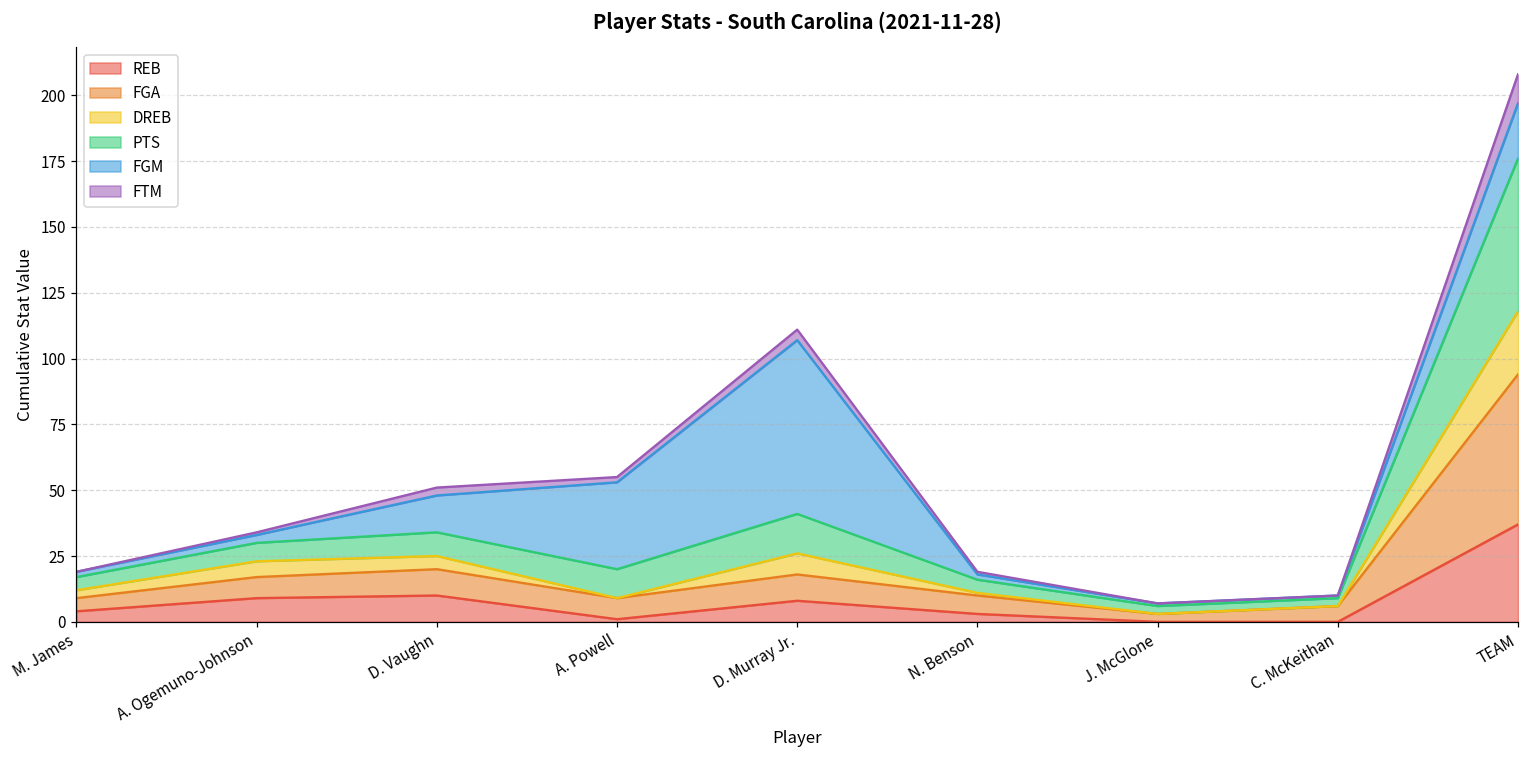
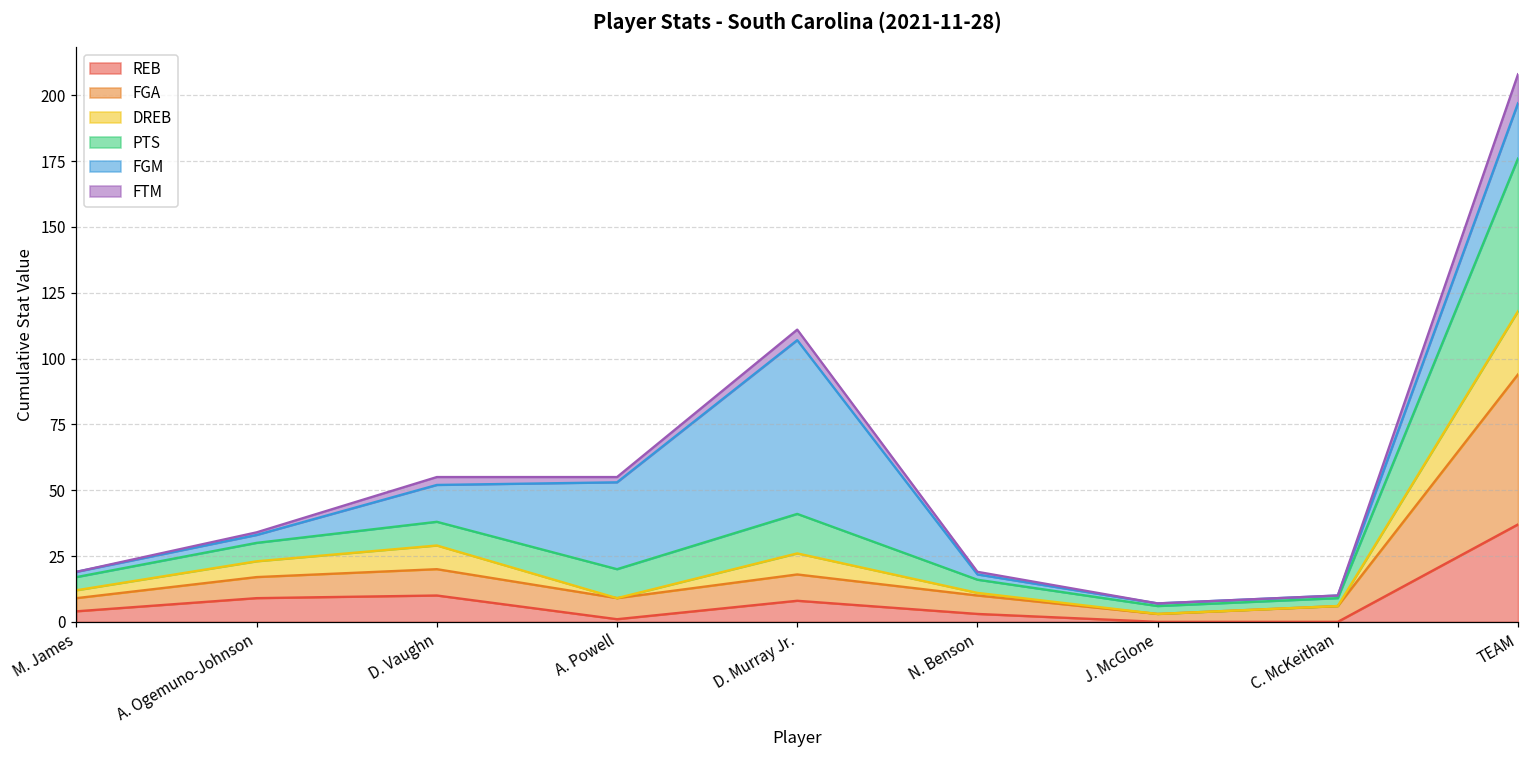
DREB, D. Vaughn: 5 -> 9
